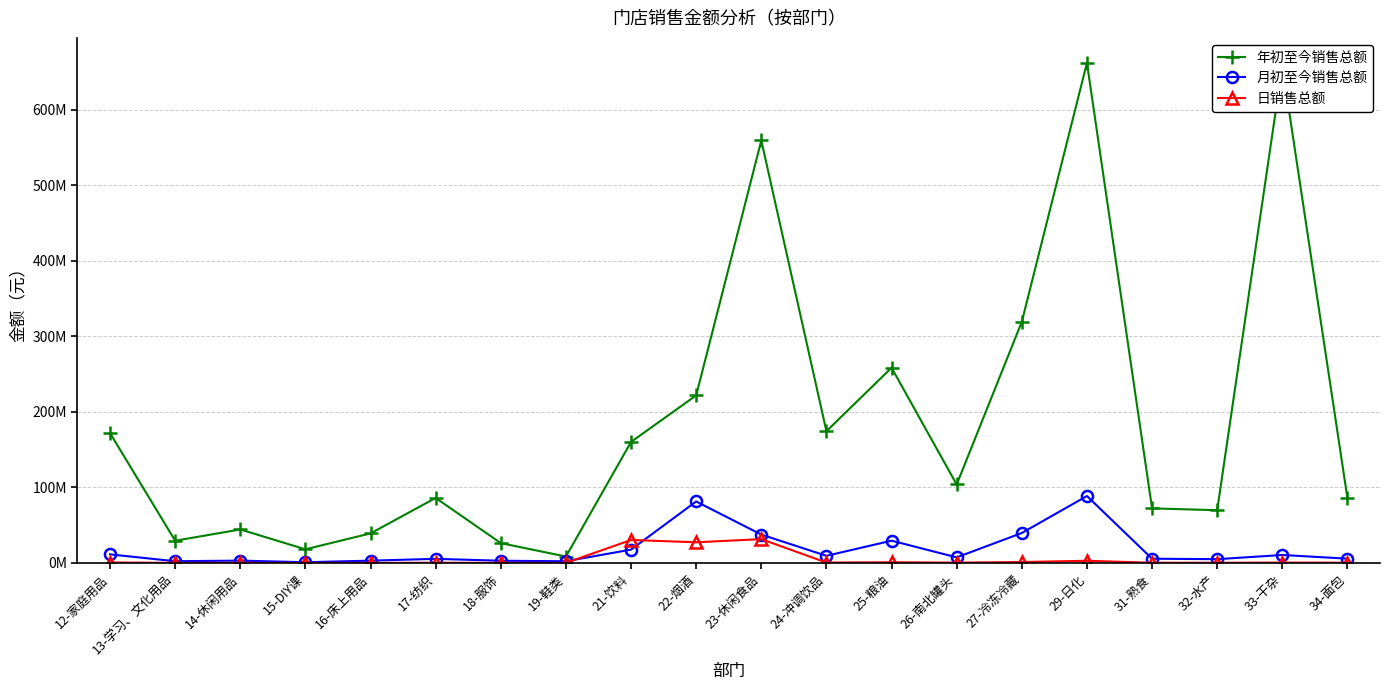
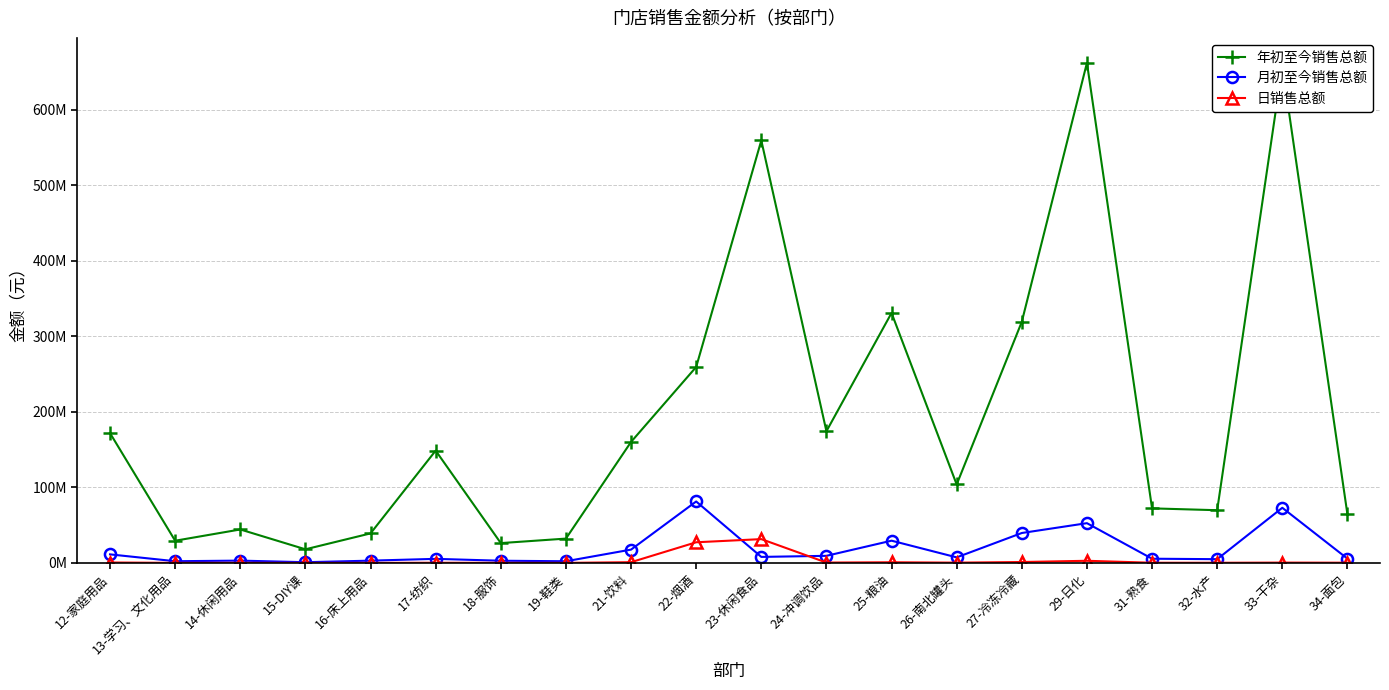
年初至今销售总额, 17-纺织: 90000000 -> 150000000
年初至今销售总额, 19-鞋类: 10000000 -> 30000000
日销售总额, 21-饮料: 30000000 -> 0
年初至今销售总额, 22-烟酒: 220000000 -> 260000000
月初至今销售总额, 23-休闲食品: 40000000 -> 10000000
年初至今销售总额, 25-粮油: 260000000 -> 330000000
月初至今销售总额, 29-日化: 90000000 -> 50000000
月初至今销售总额, 33-干杂: 10000000 -> 70000000
年初至今销售总额, 34-面包: 90000000 -> 60000000
